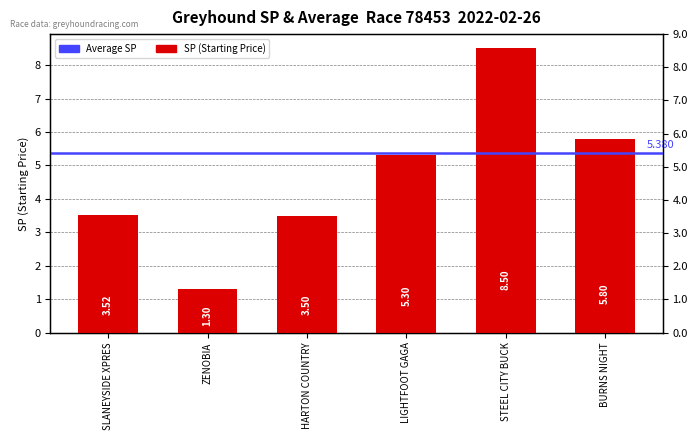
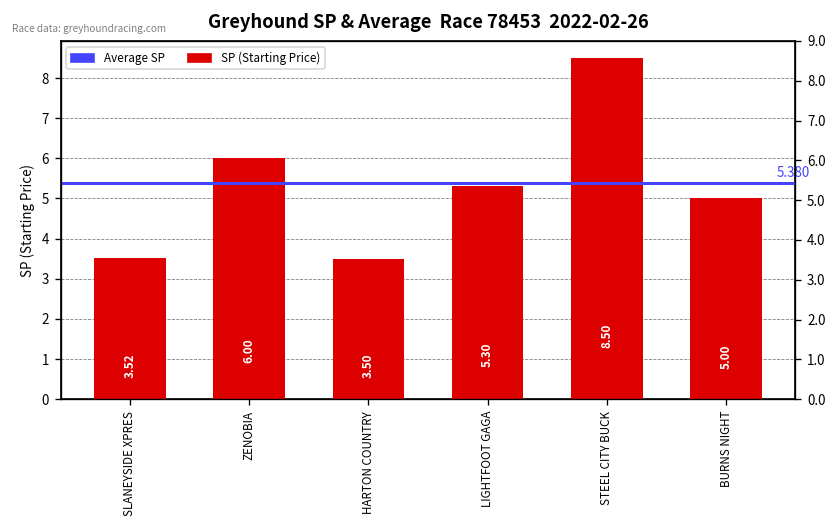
ZENOBIA: 1.30 -> 6.00
BURNS NIGHT: 5.80 -> 5.00
